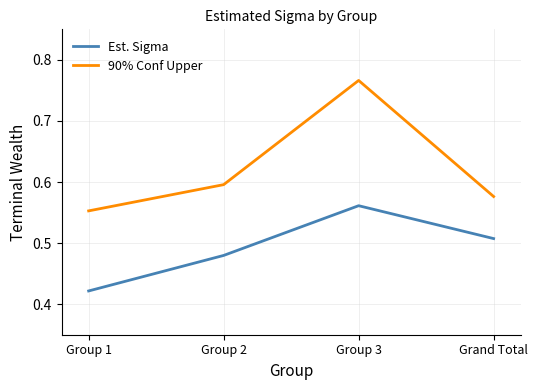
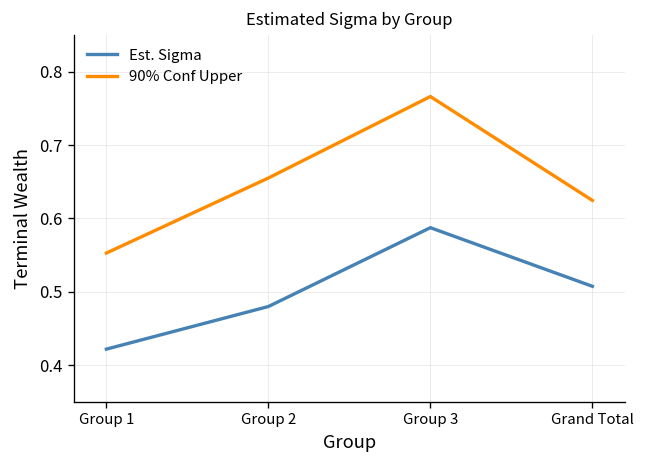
90% Conf Upper, Group 2: 0.60 -> 0.66
Est. Sigma, Group 3: 0.56 -> 0.59
90% Conf Upper, Grand Total: 0.58 -> 0.62
